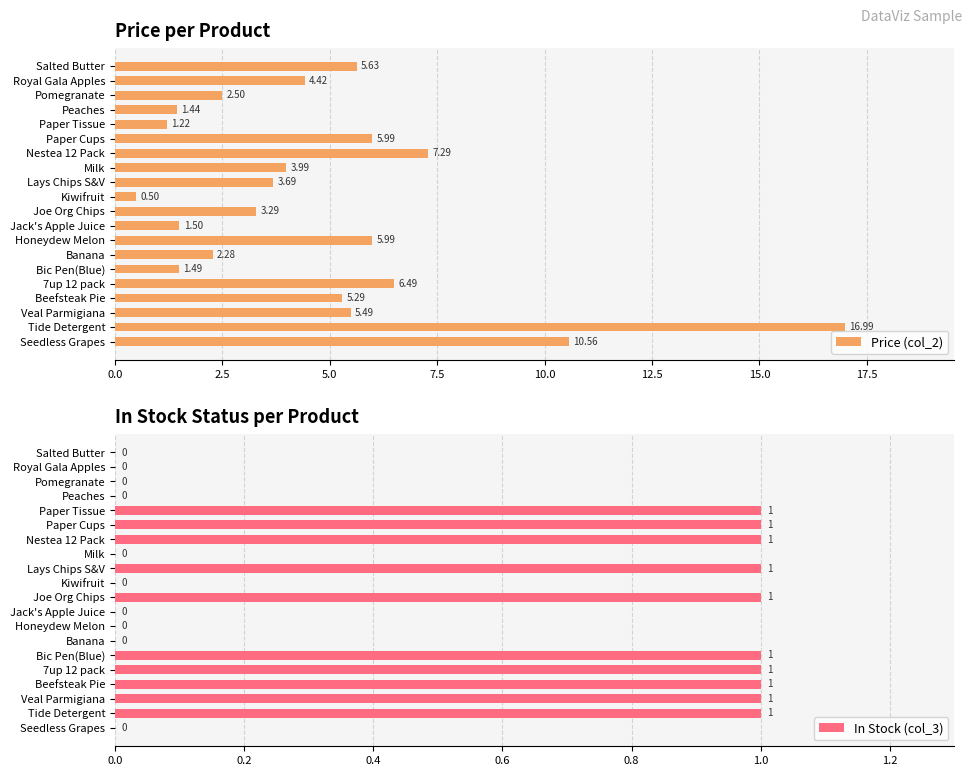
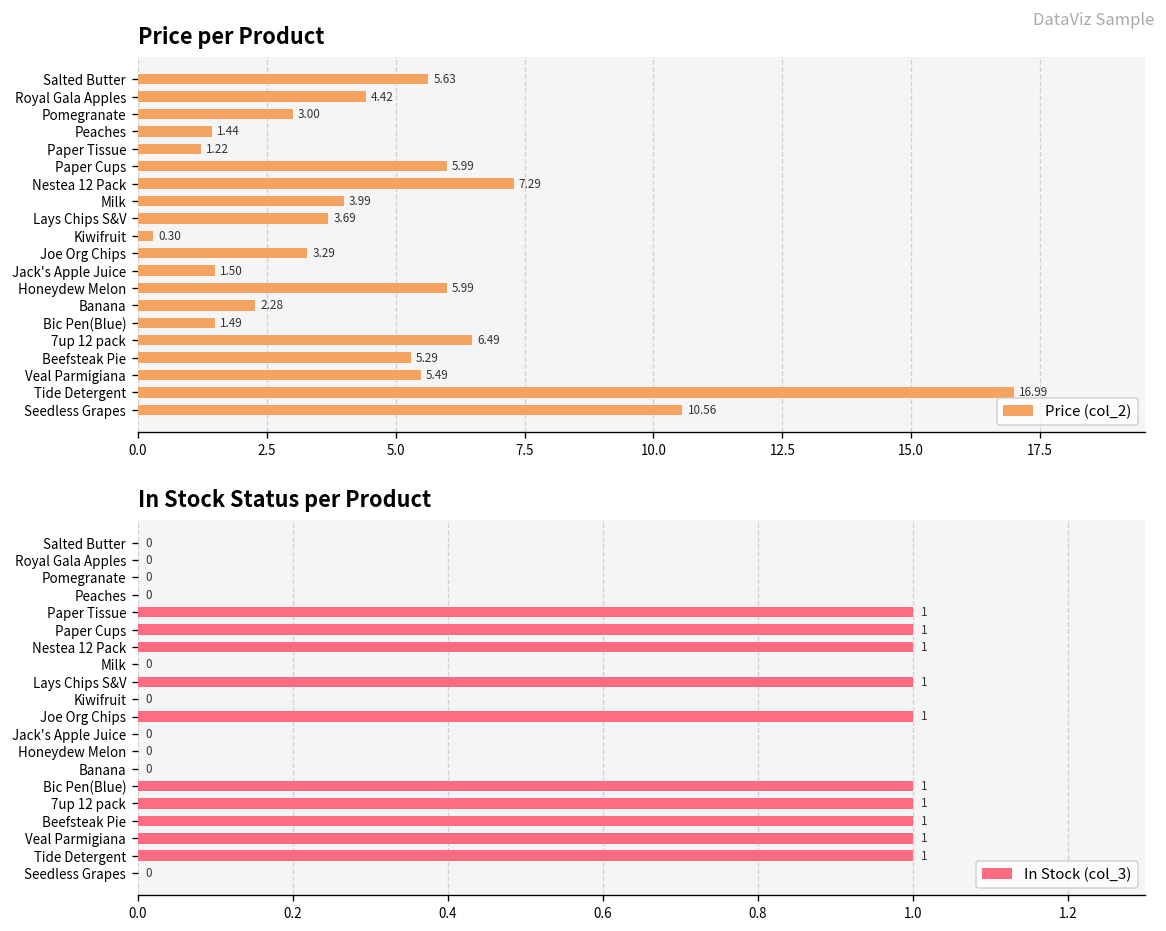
Price per Product, Pomegranate: 2.50 -> 3.00
Price per Product, Kiwifruit: 0.50 -> 0.30
